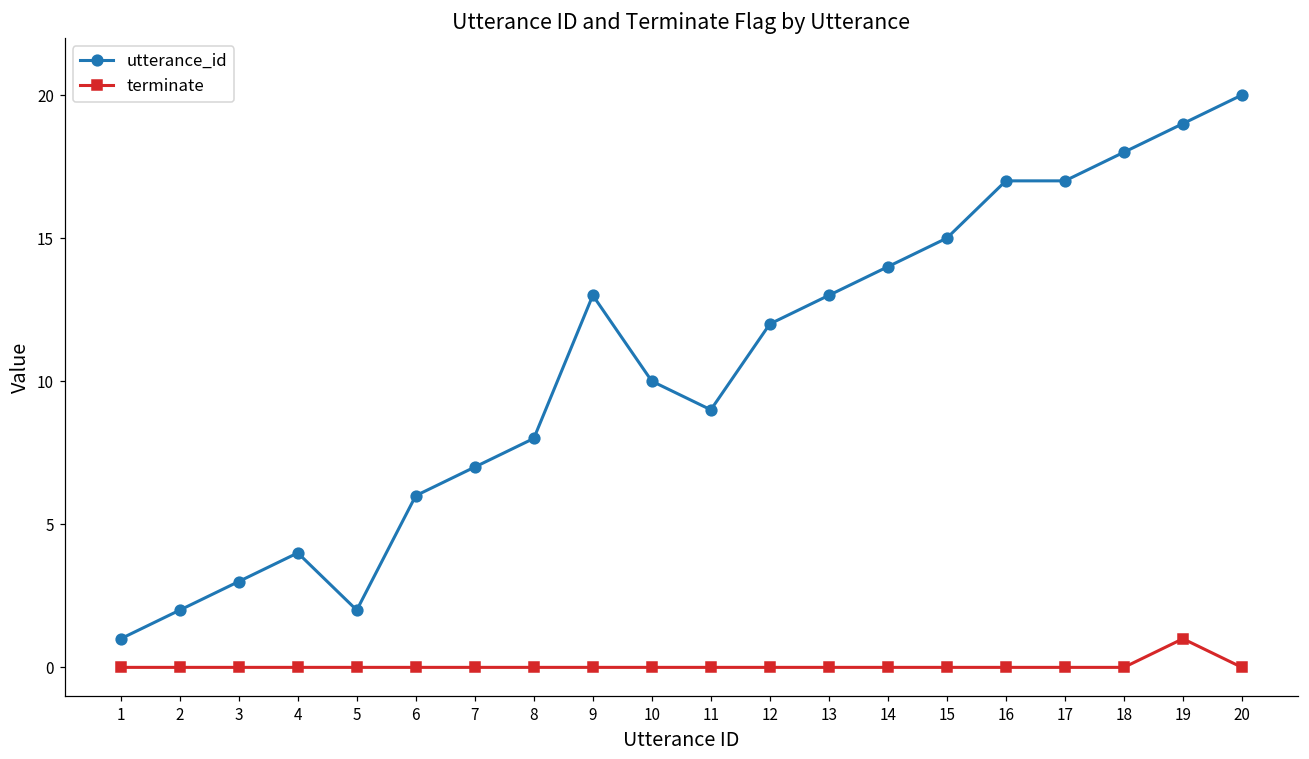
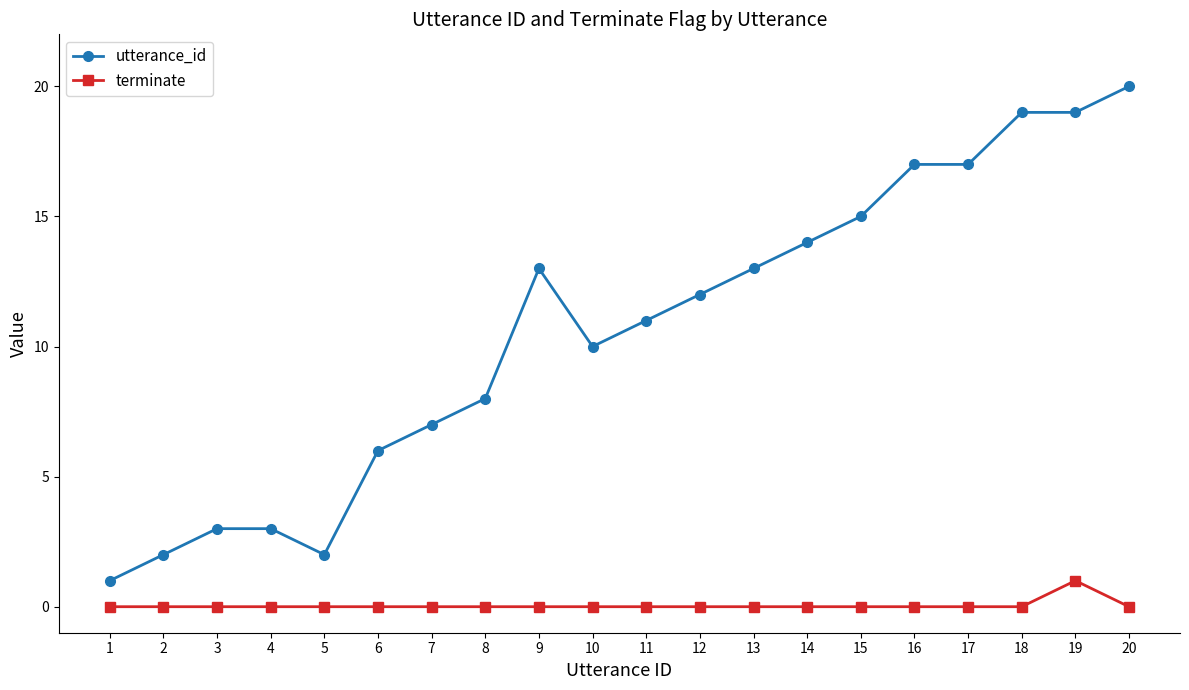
utterance_id, 4: 4 -> 3
utterance_id, 11: 9 -> 11
utterance_id, 18: 18 -> 19
